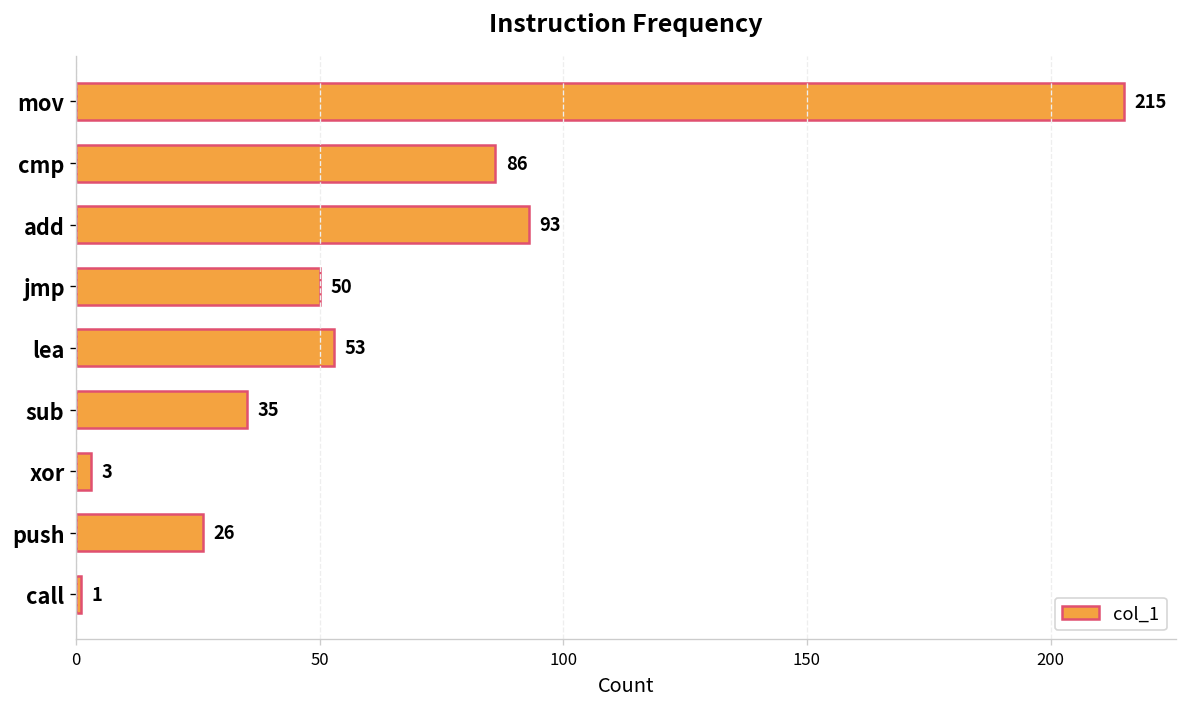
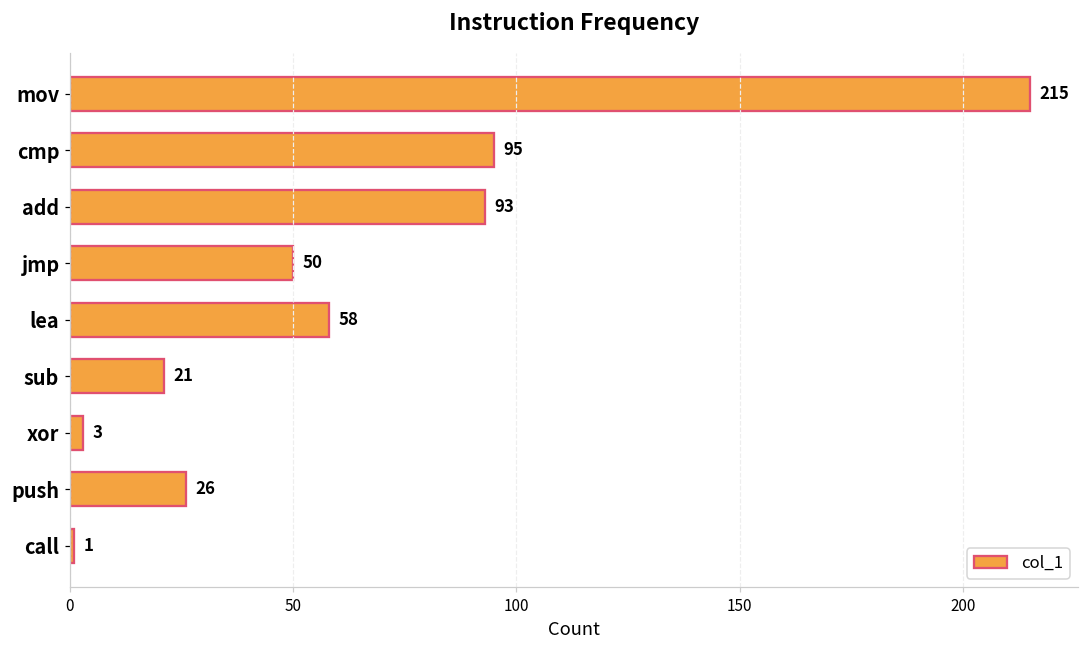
cmp: 86 -> 95
lea: 53 -> 58
sub: 35 -> 21
